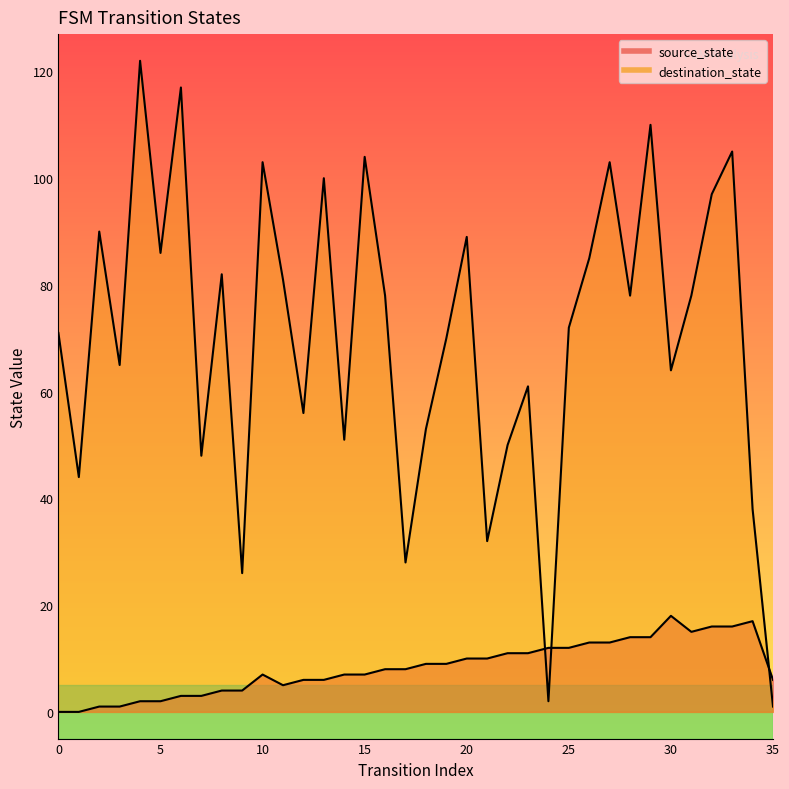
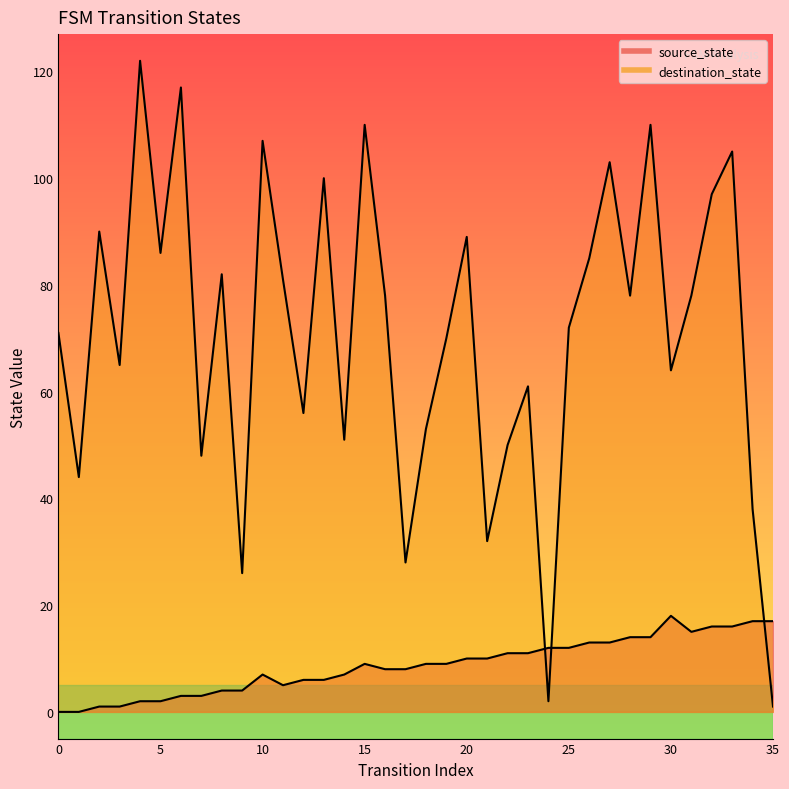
destination_state, 10: 103 -> 107
source_state, 15: 7 -> 9
destination_state, 15: 104 -> 110
source_state, 35: 6 -> 17
